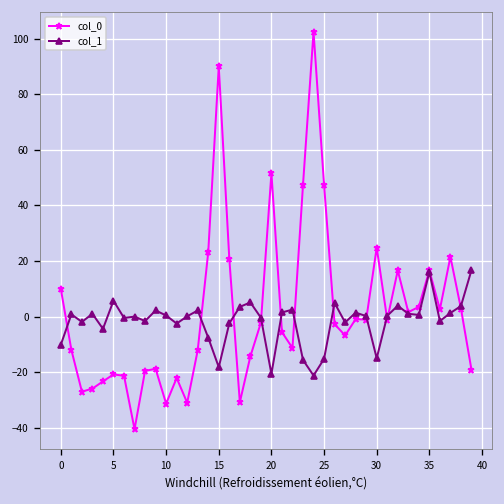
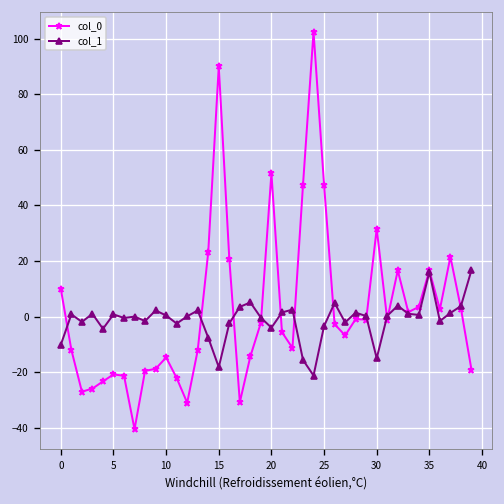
col_1, 5: 6 -> 1
col_0, 10: -31 -> -15
col_1, 20: -21 -> -4
col_1, 25: -15 -> -3
col_0, 30: 25 -> 32
